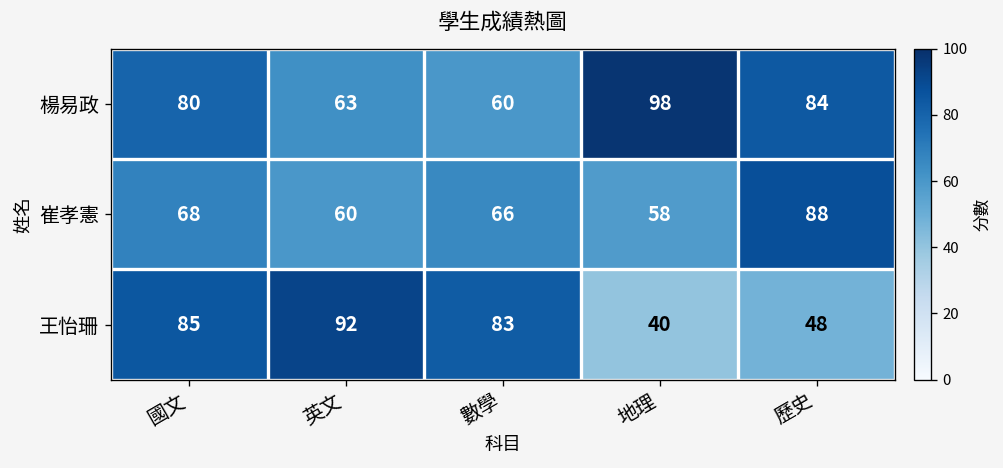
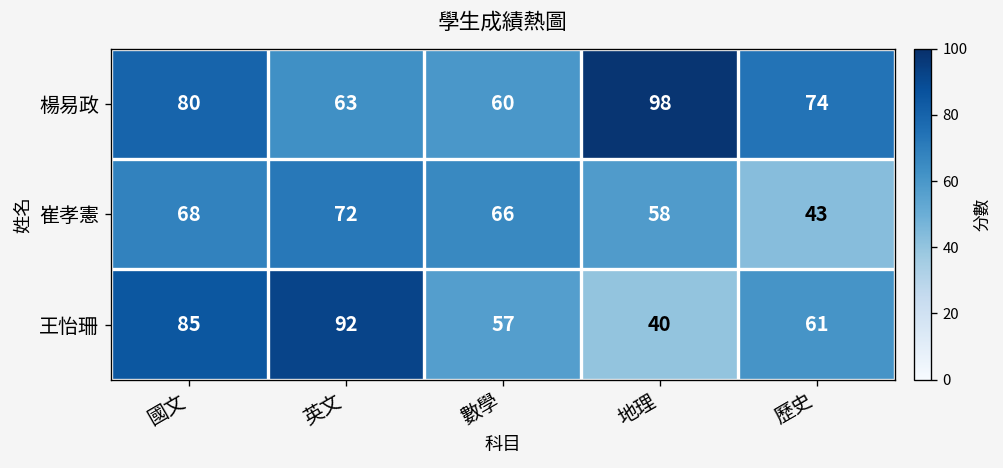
楊易政, 歷史: 84 -> 74
崔孝憲, 英文: 60 -> 72
崔孝憲, 歷史: 88 -> 43
王怡珊, 數學: 83 -> 57
王怡珊, 歷史: 48 -> 61
